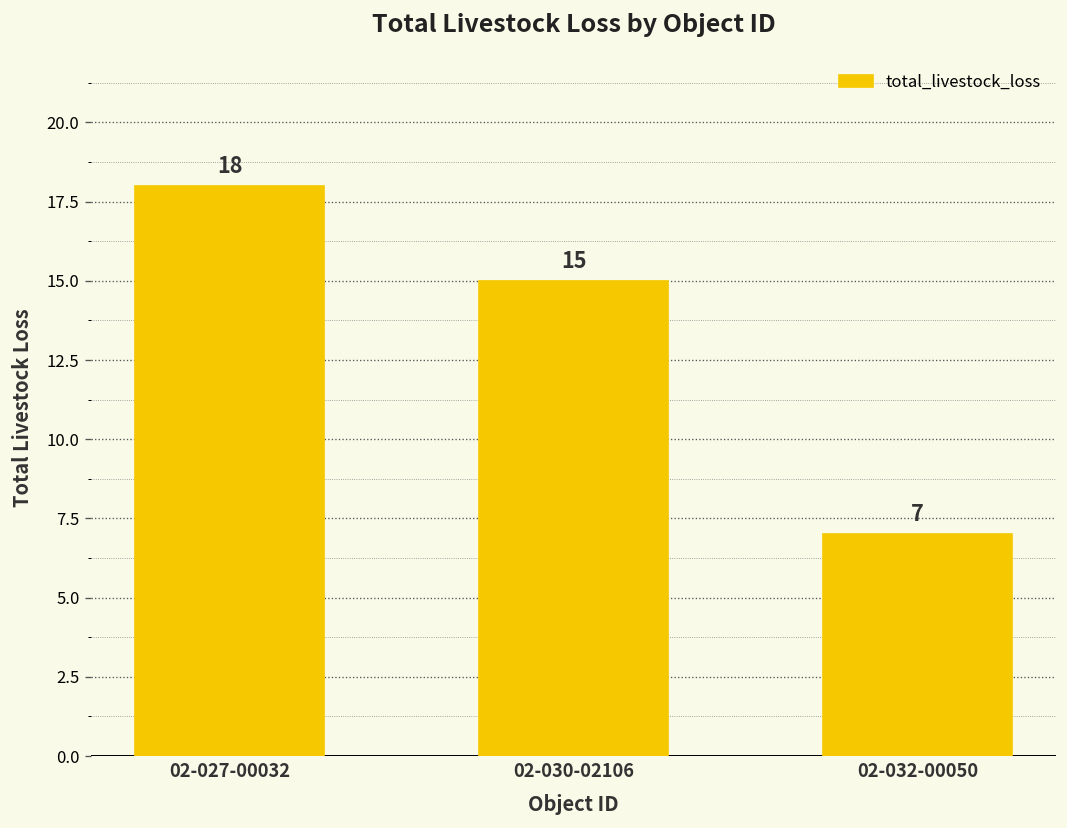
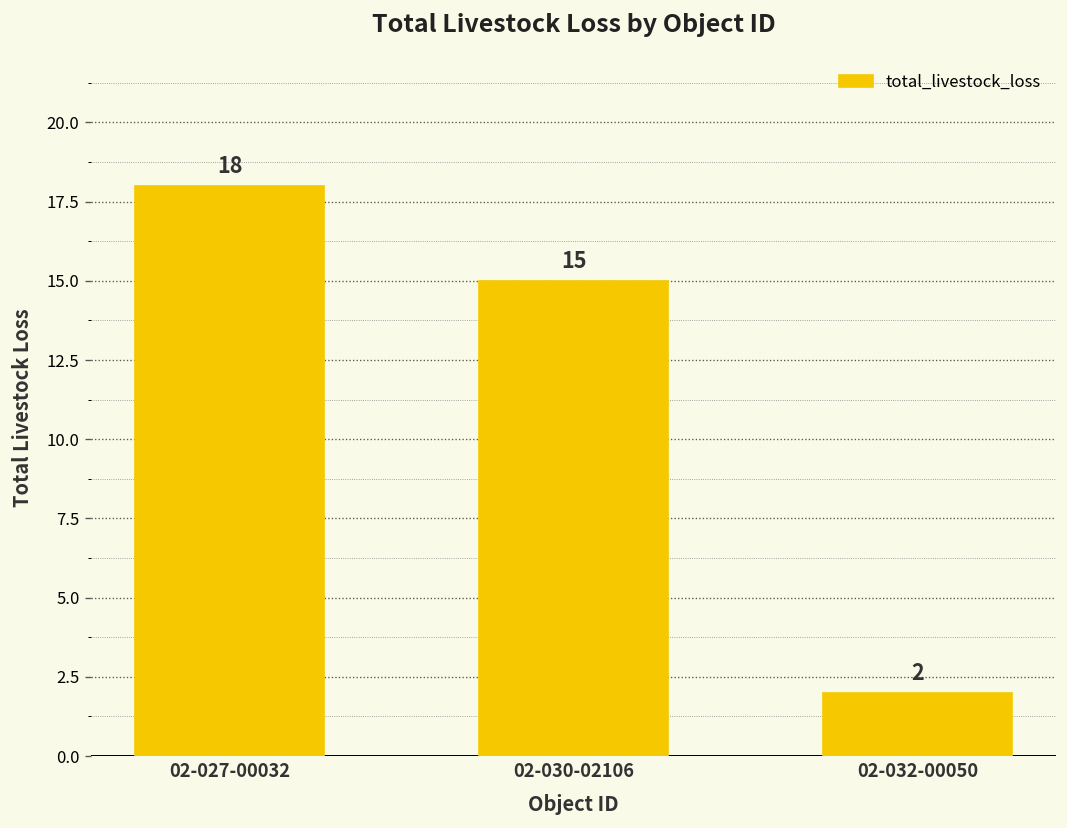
02-032-00050: 7 -> 2
